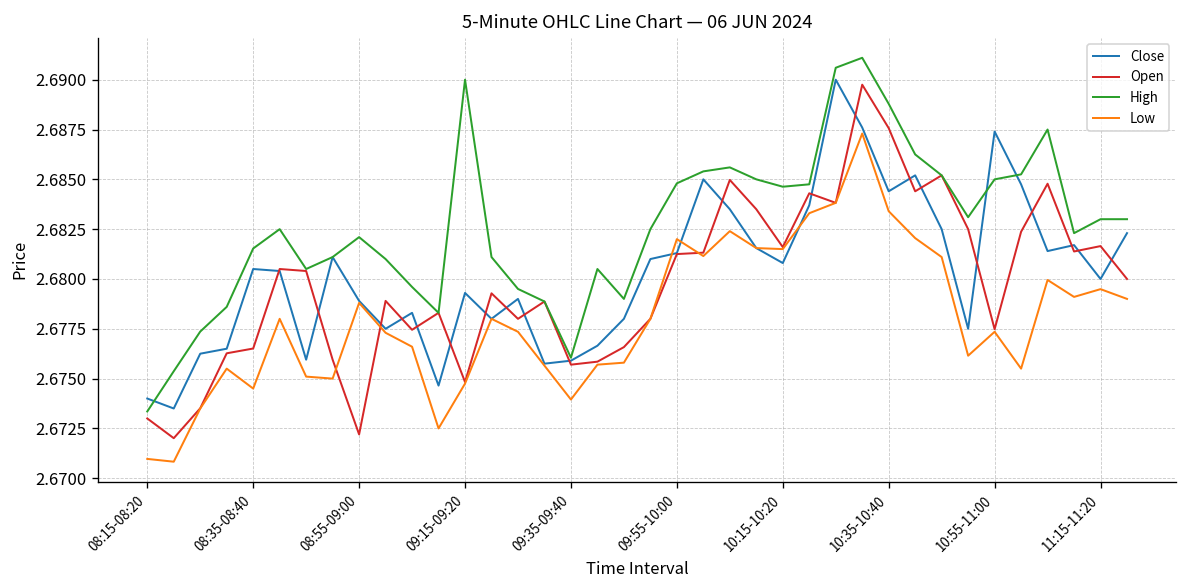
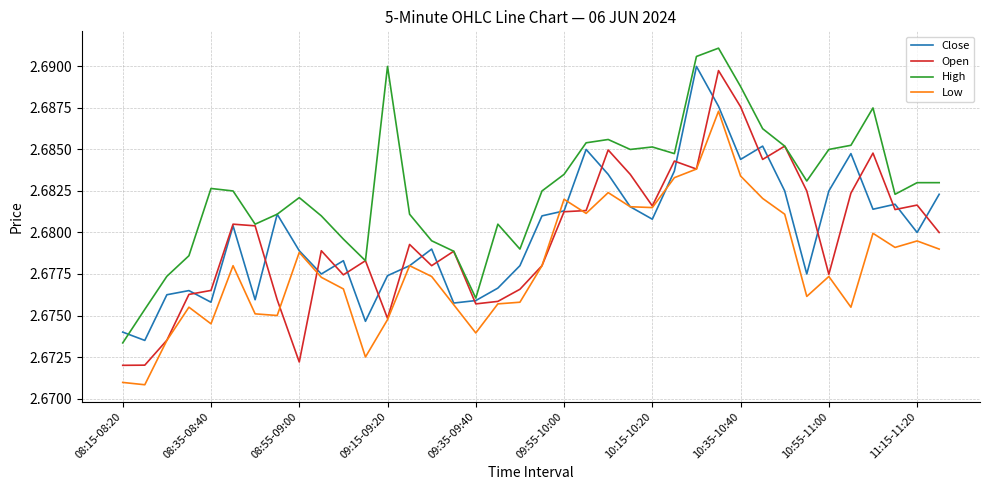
Open, 08:15-08:20: 2.673 -> 2.672
Close, 08:35-08:40: 2.6805 -> 2.6758
High, 08:35-08:40: 2.6815 -> 2.6827
Close, 09:15-09:20: 2.6793 -> 2.6774
High, 09:55-10:00: 2.6848 -> 2.6835
High, 10:15-10:20: 2.6846 -> 2.6852
Close, 10:55-11:00: 2.6874 -> 2.6825
